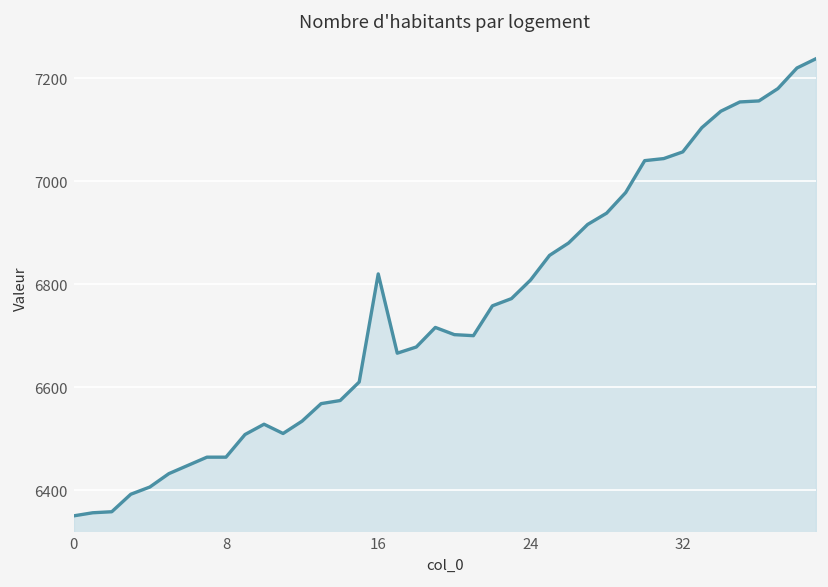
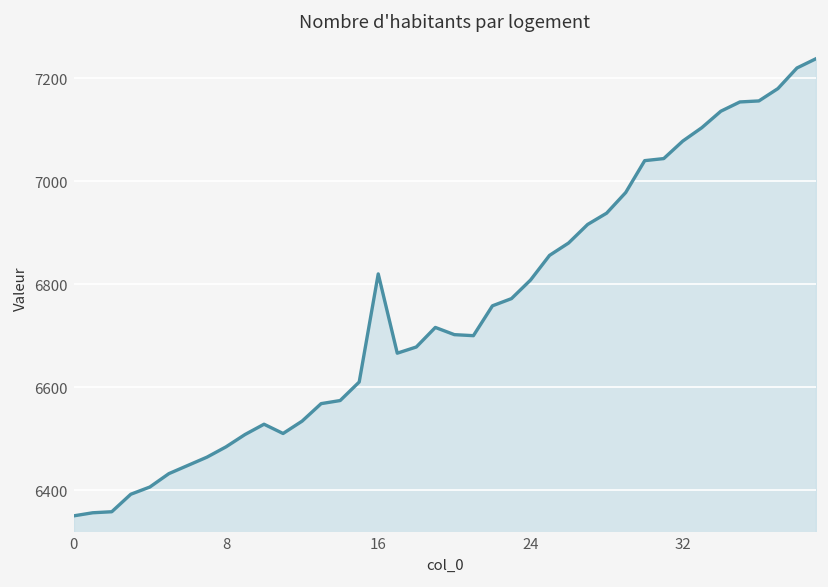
8: 6460 -> 6480
32: 7060 -> 7080
